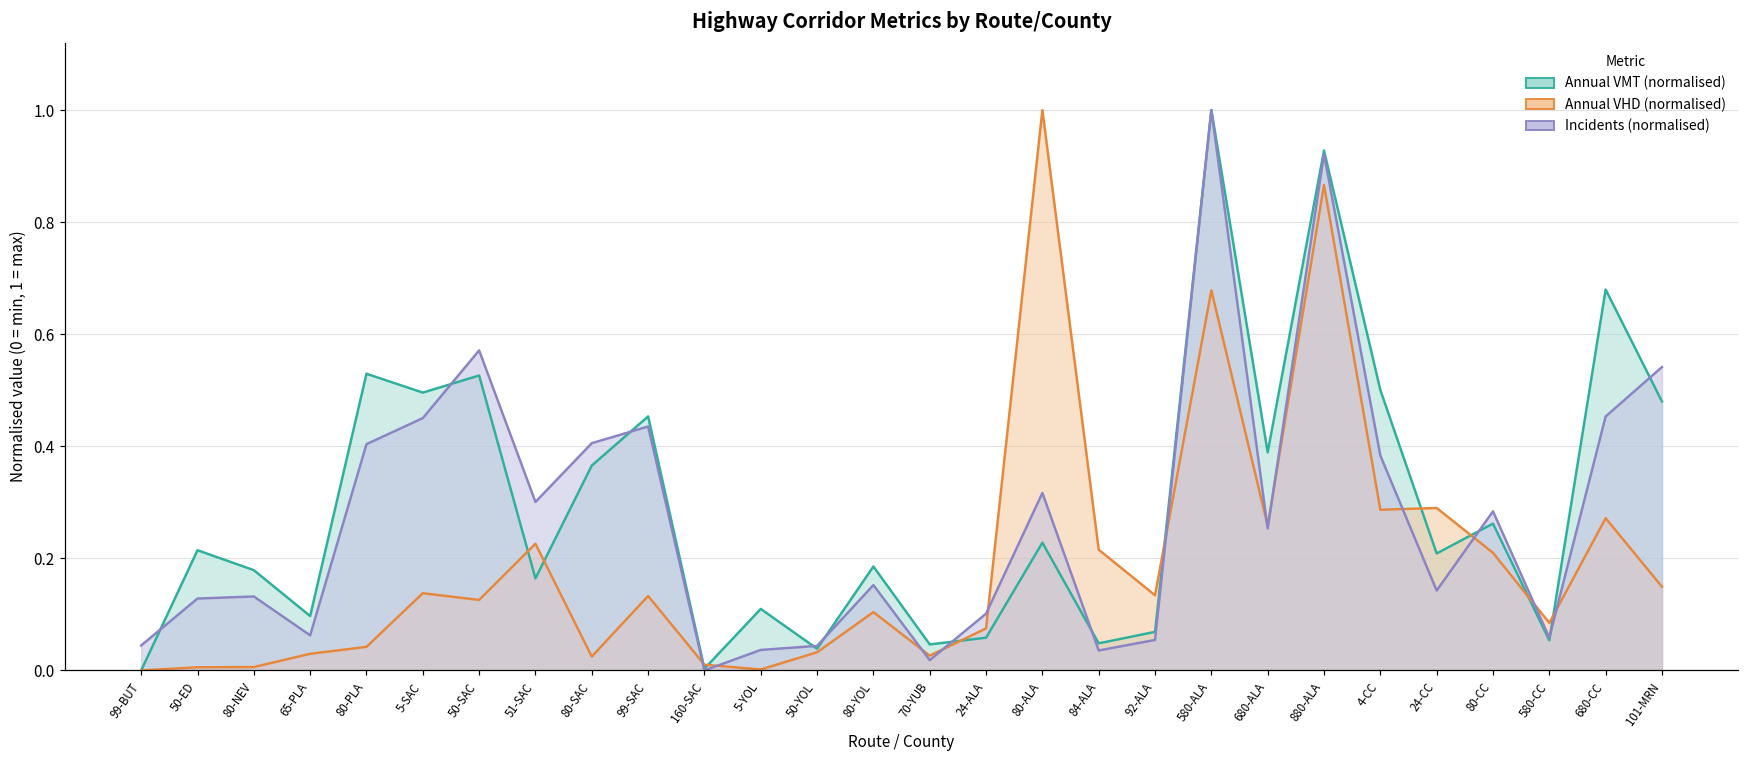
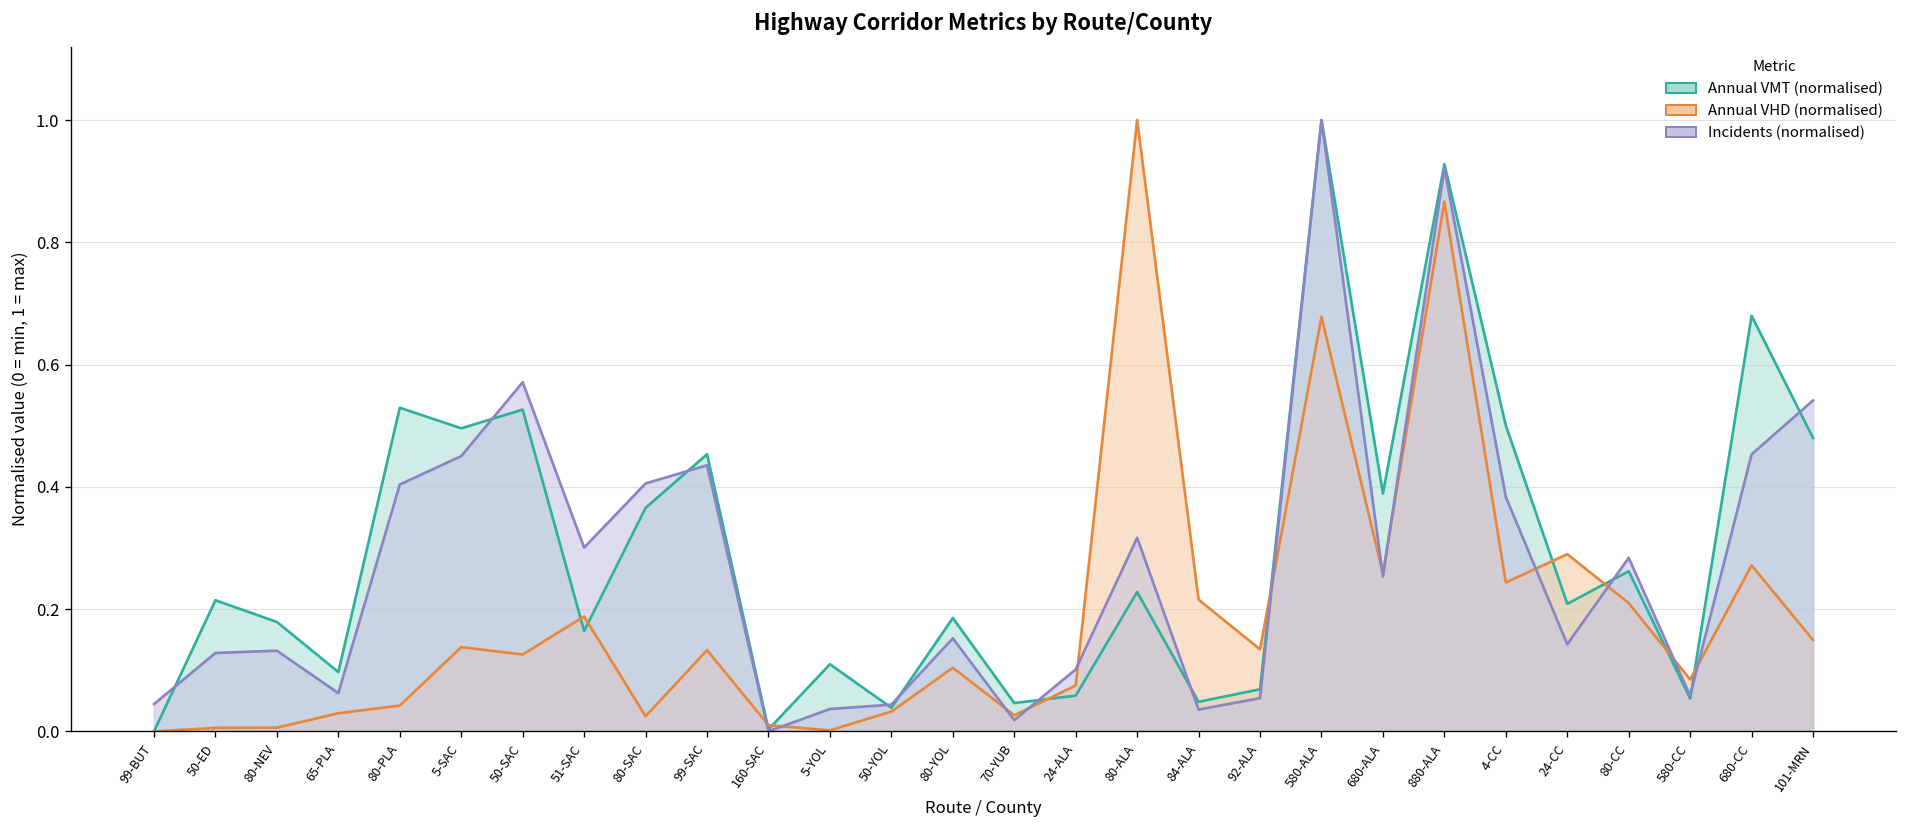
Annual VHD (normalised), 51-SAC: 0.23 -> 0.19
Annual VHD (normalised), 4-CC: 0.29 -> 0.24
